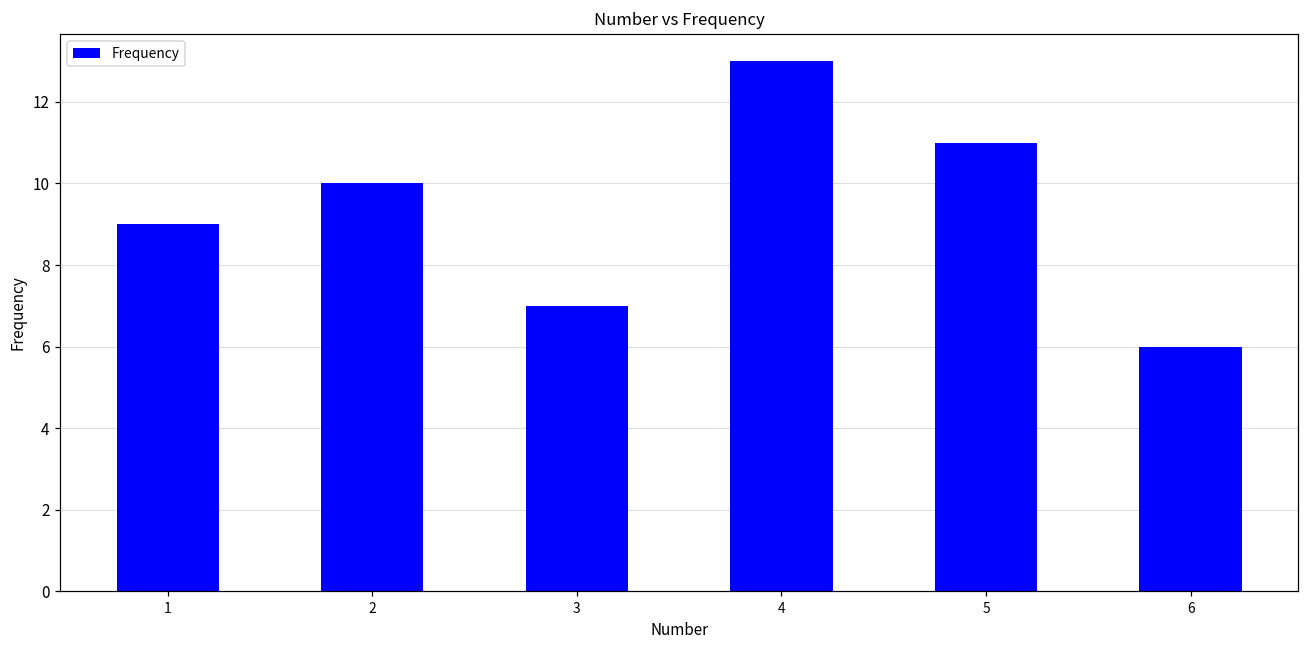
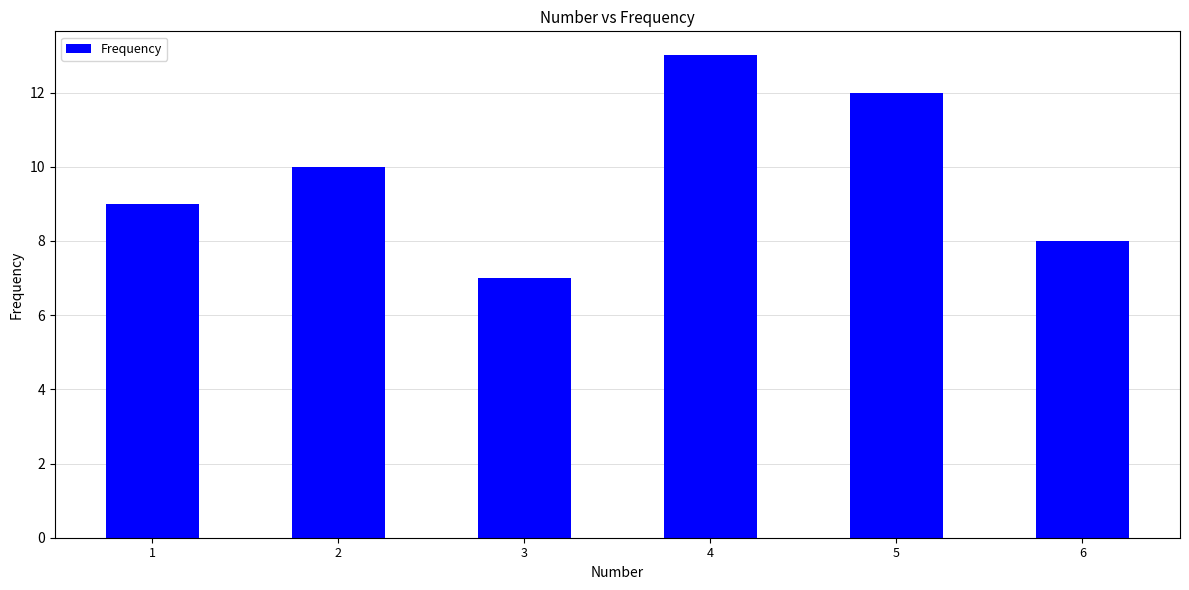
5: 11 -> 12
6: 6 -> 8
